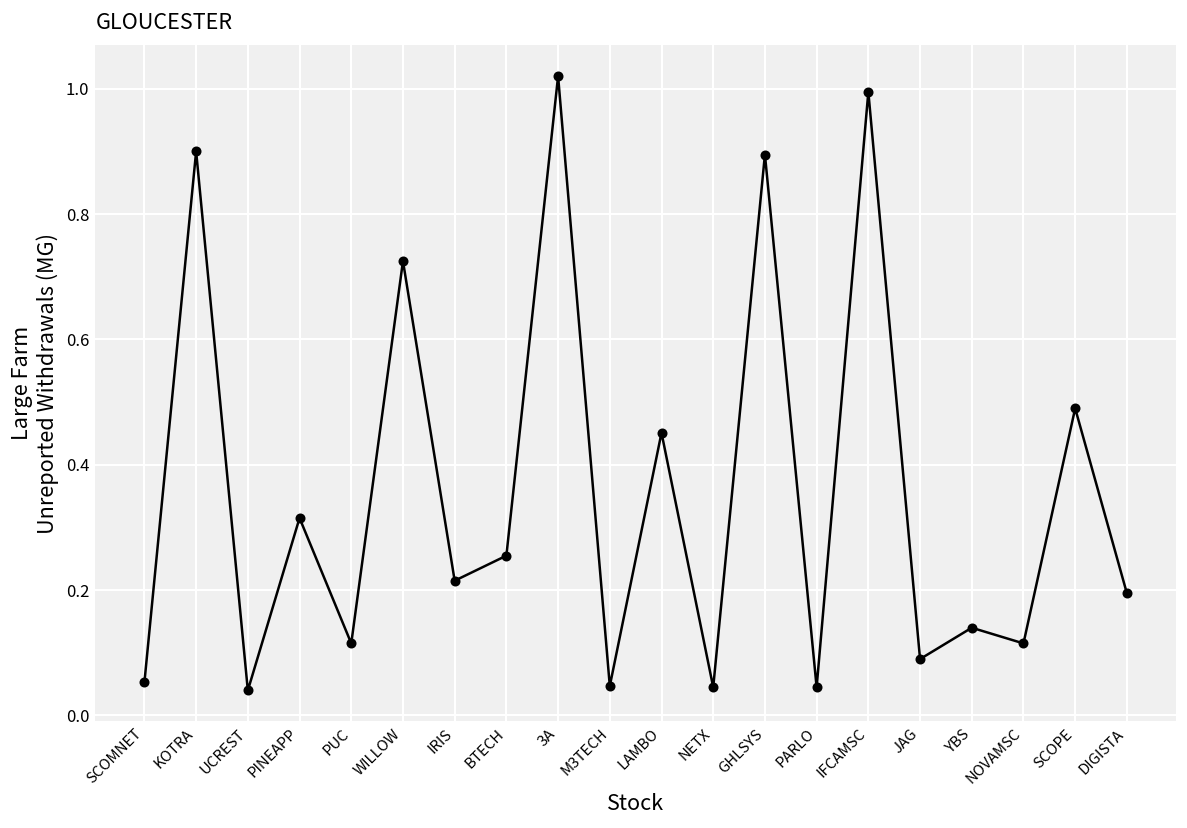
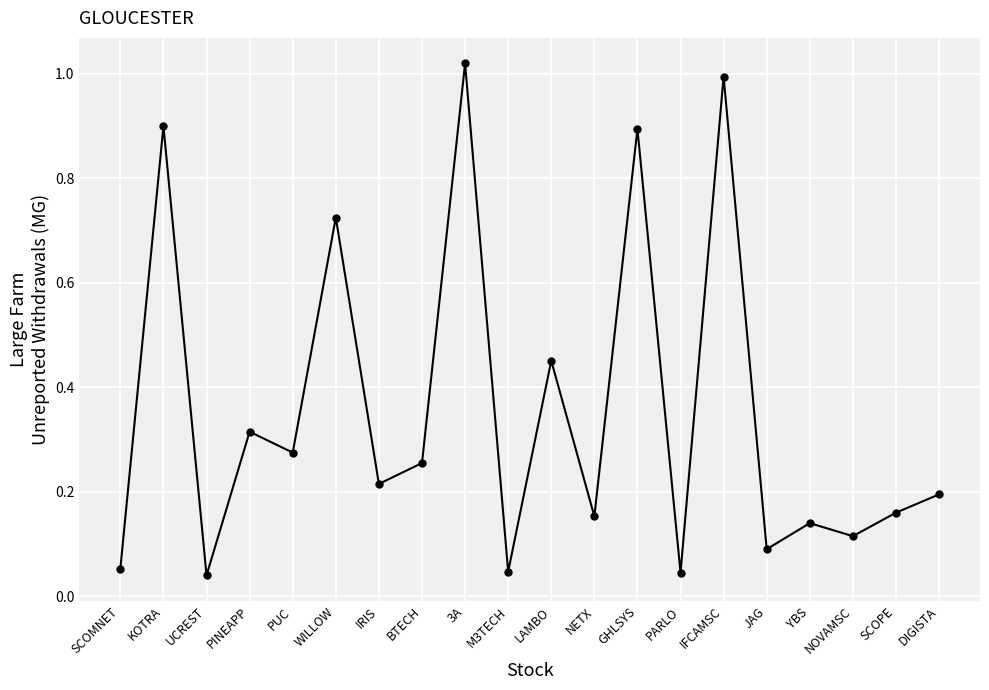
PUC: 0.12 -> 0.28
NETX: 0.05 -> 0.15
SCOPE: 0.49 -> 0.16
